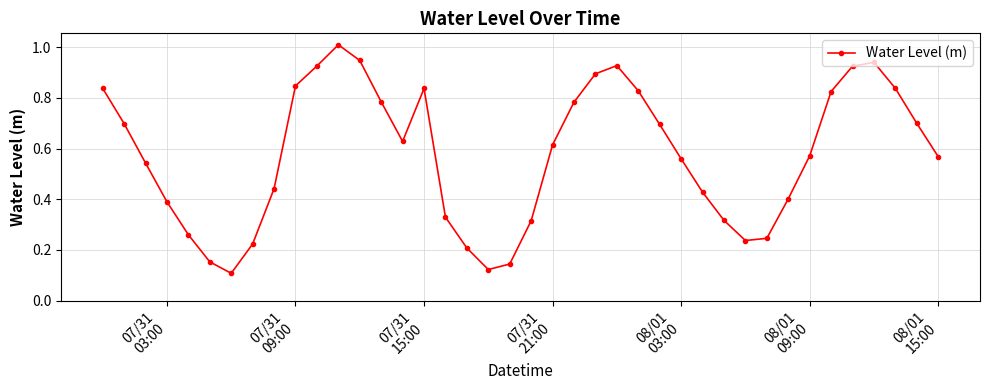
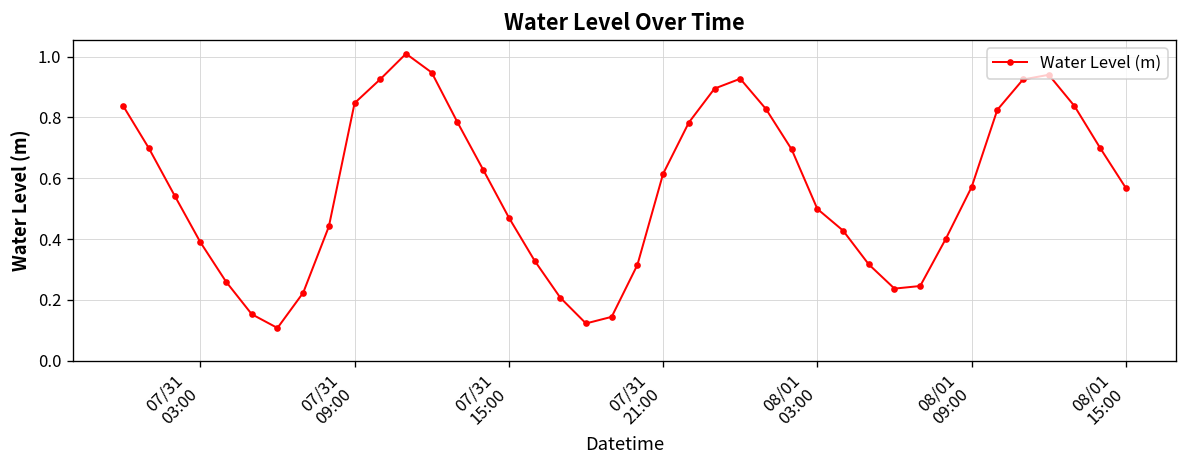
07/31 15:00: 0.84 -> 0.47
08/01 03:00: 0.56 -> 0.50
